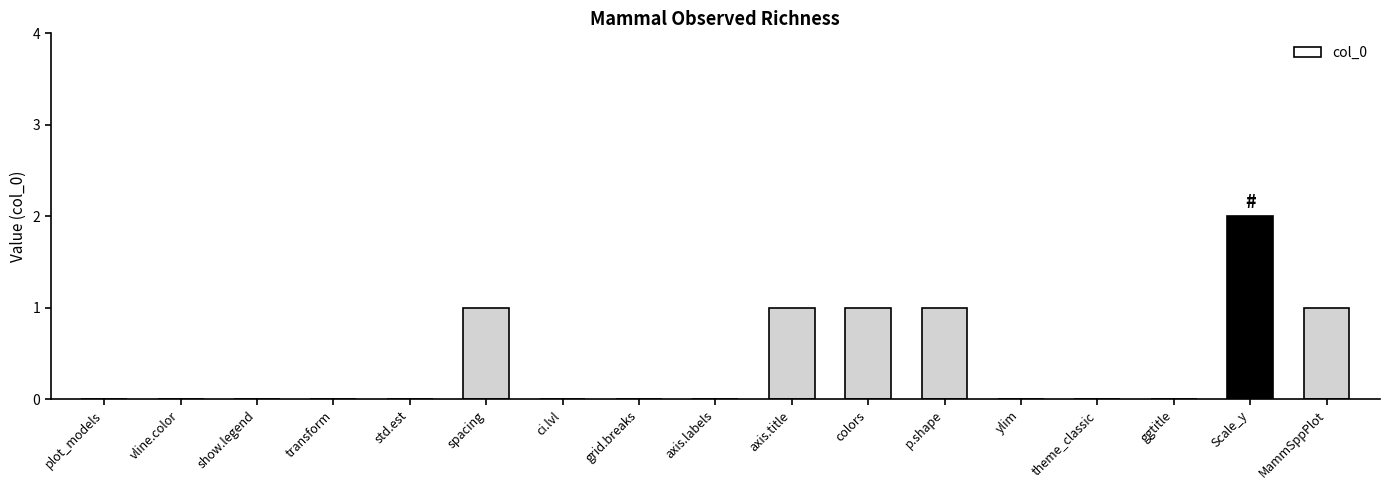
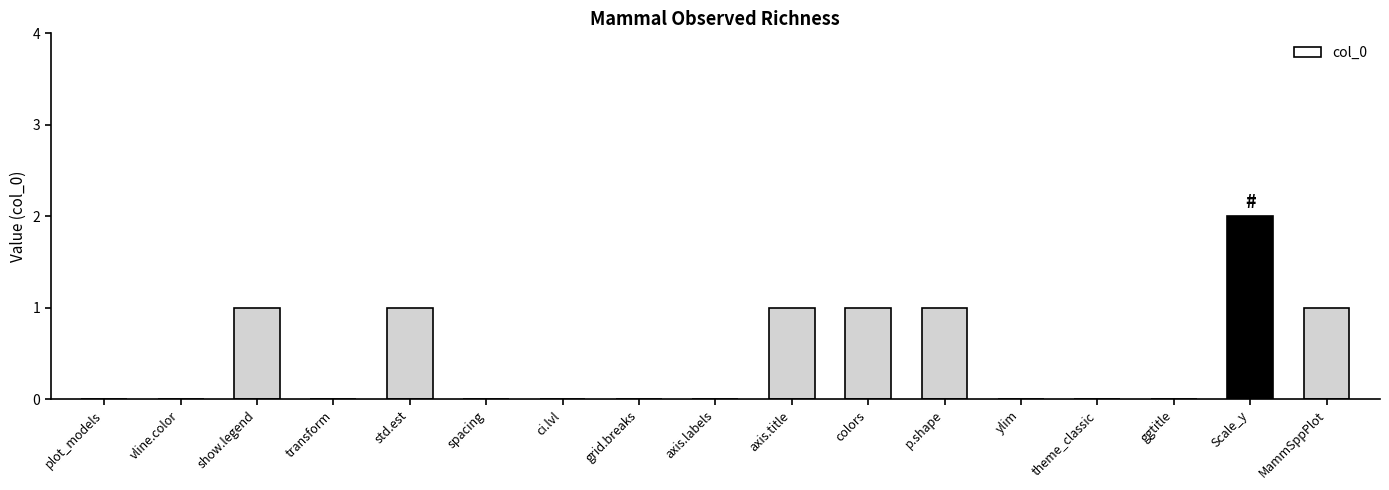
show.legend: 0 -> 1
std.est: 0 -> 1
spacing: 1 -> 0
